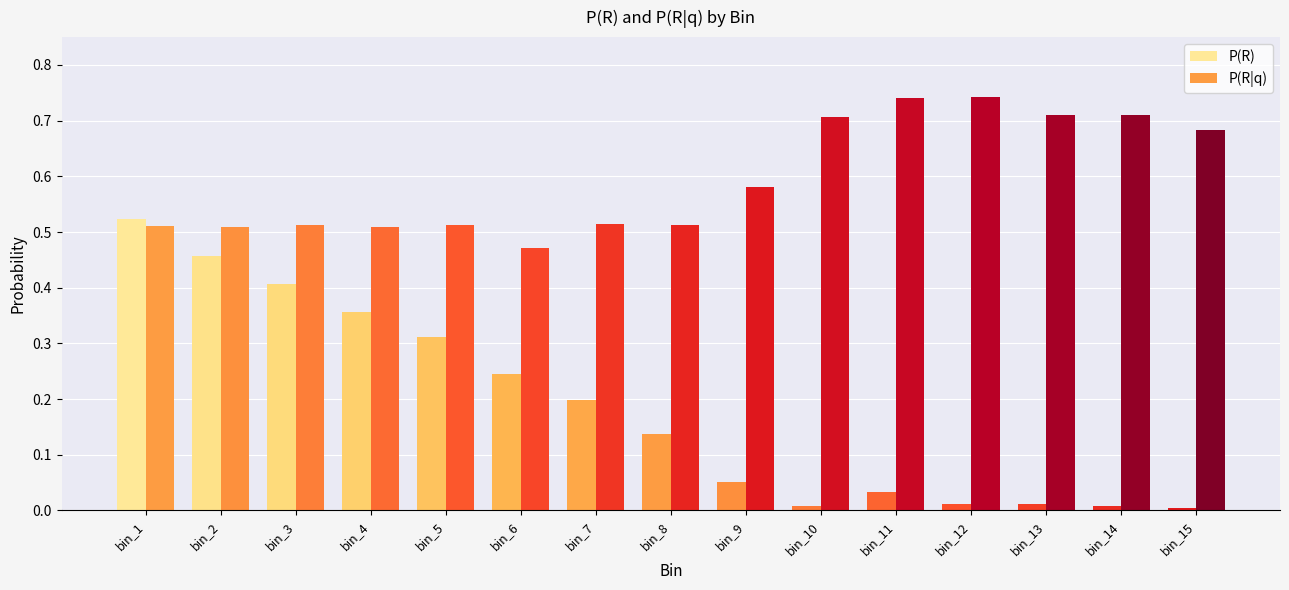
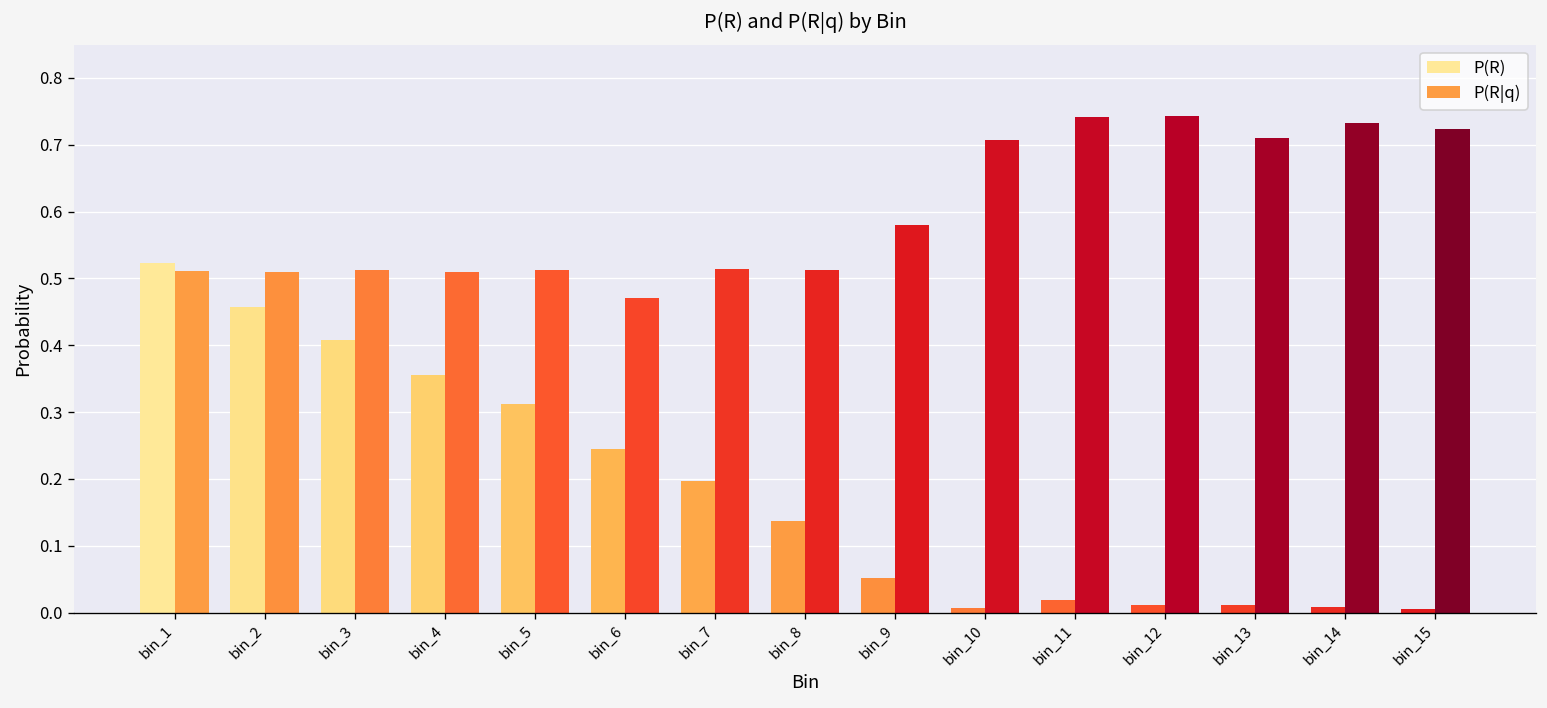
P(R), bin_11: 0.03 -> 0.02
P(R|q), bin_14: 0.71 -> 0.73
P(R|q), bin_15: 0.68 -> 0.72
